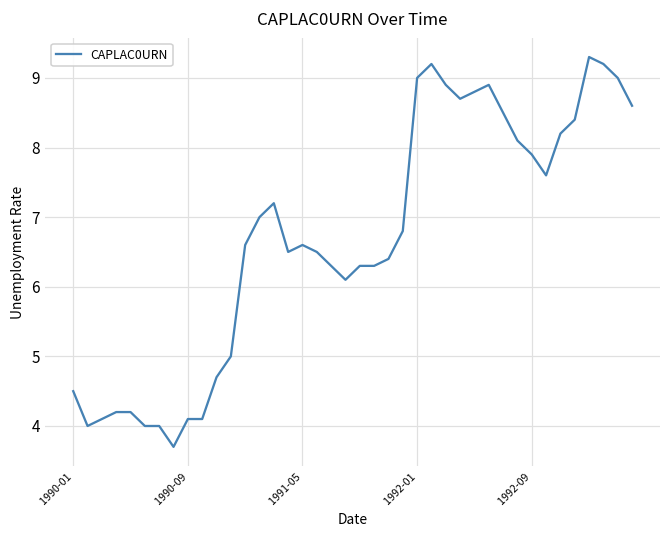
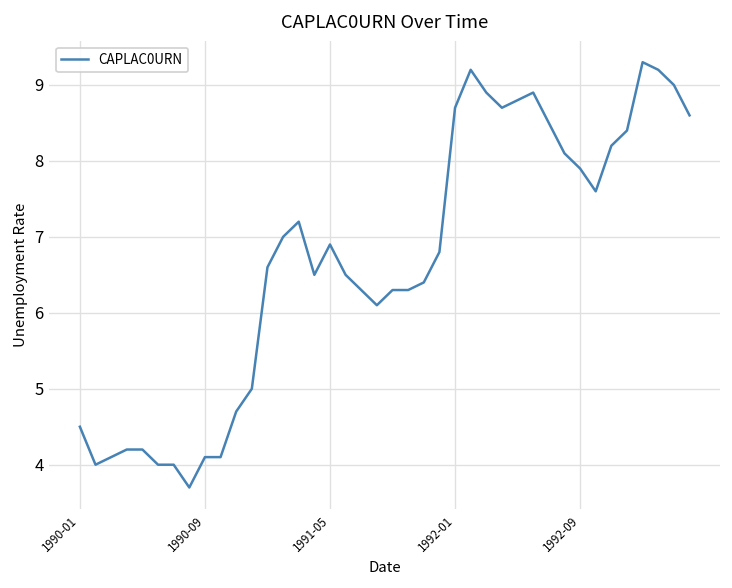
1991-05: 6.6 -> 6.9
1992-01: 9.0 -> 8.7
